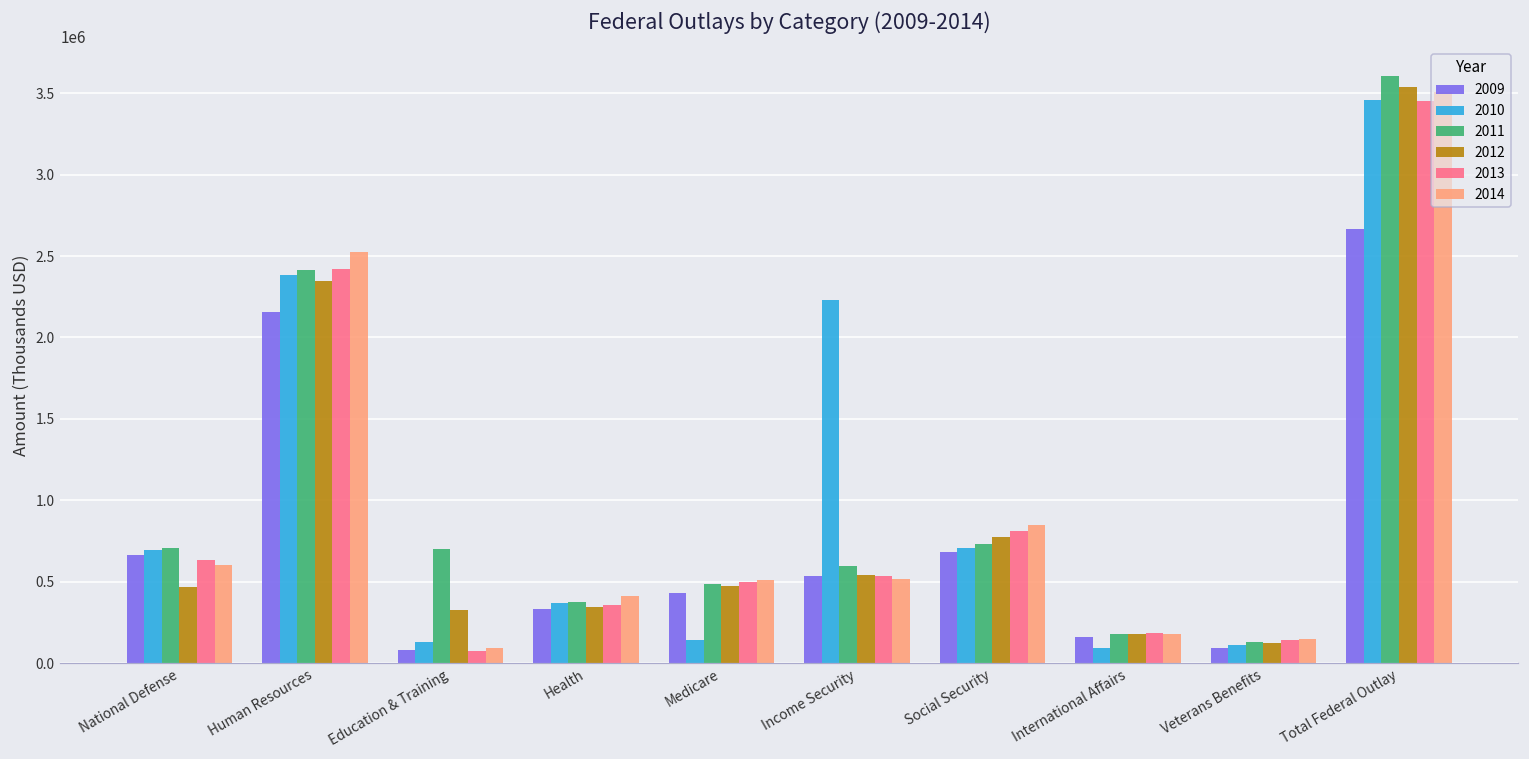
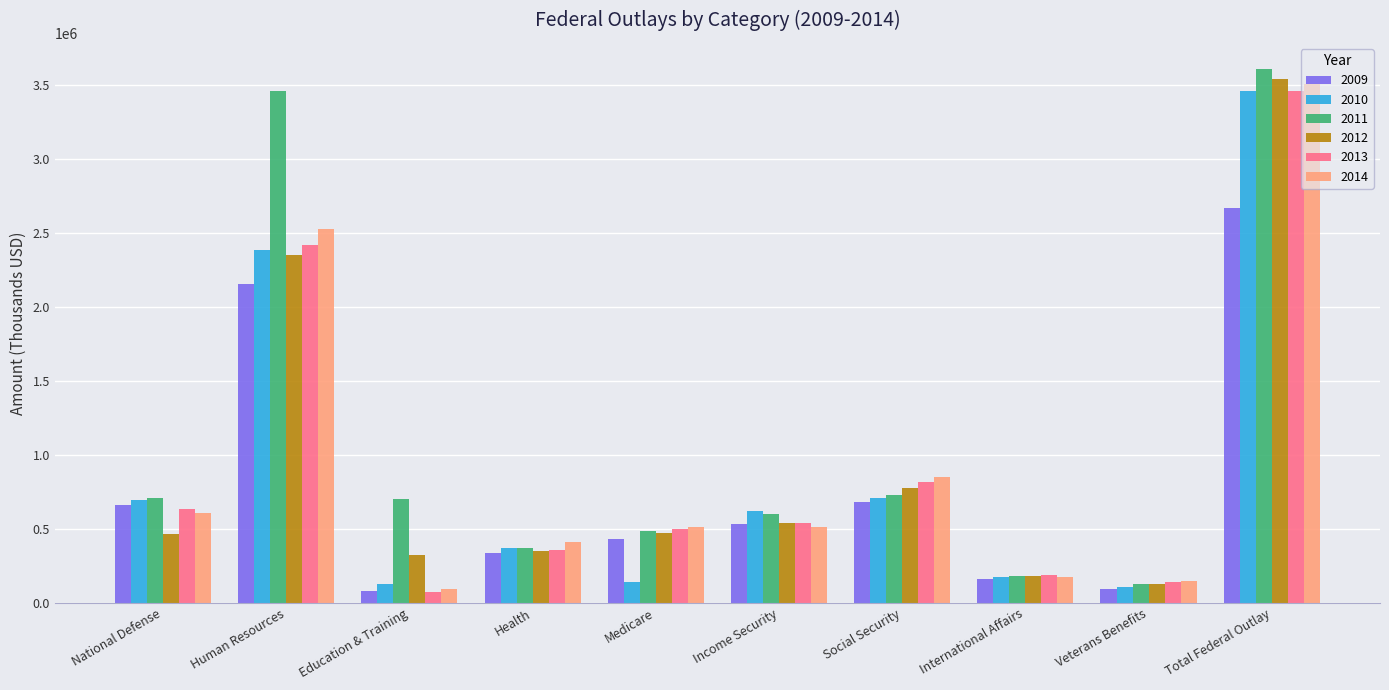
2011, Human Resources: 2410000 -> 3460000
2010, Income Security: 2230000 -> 620000
2010, International Affairs: 90000 -> 170000
